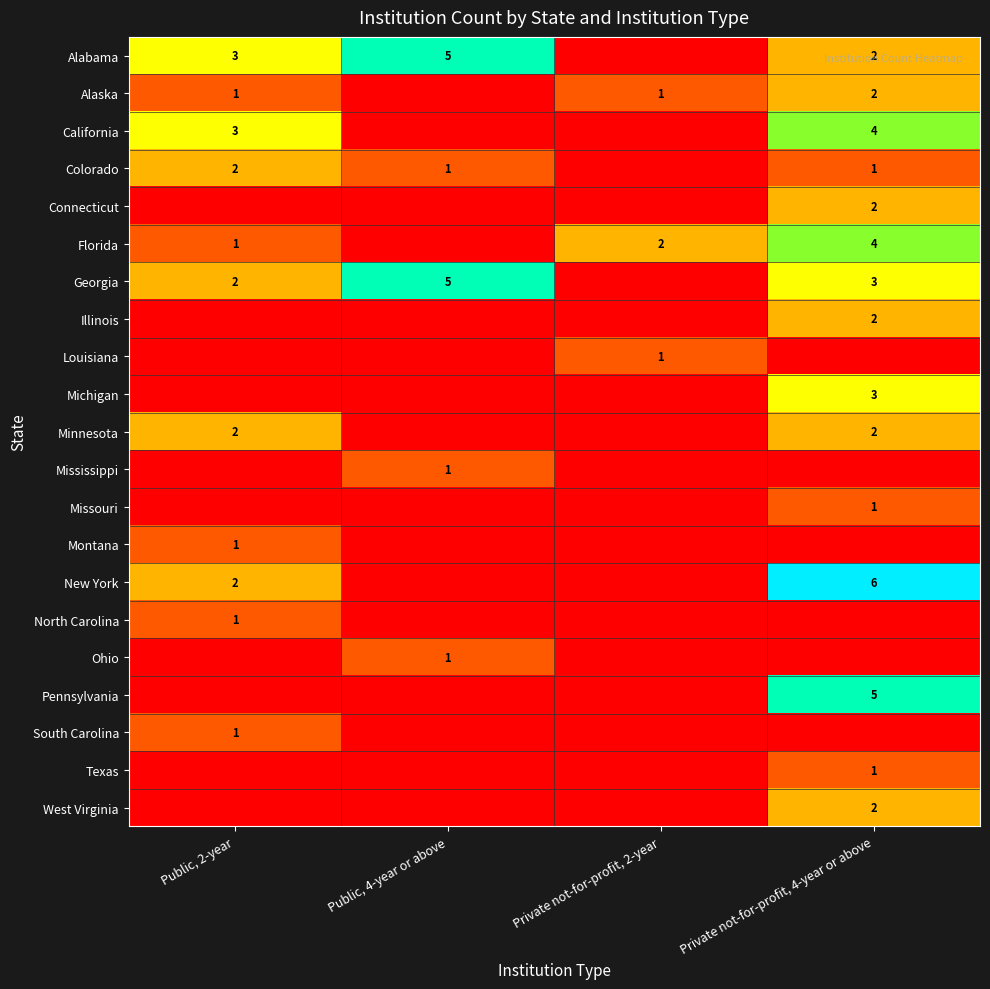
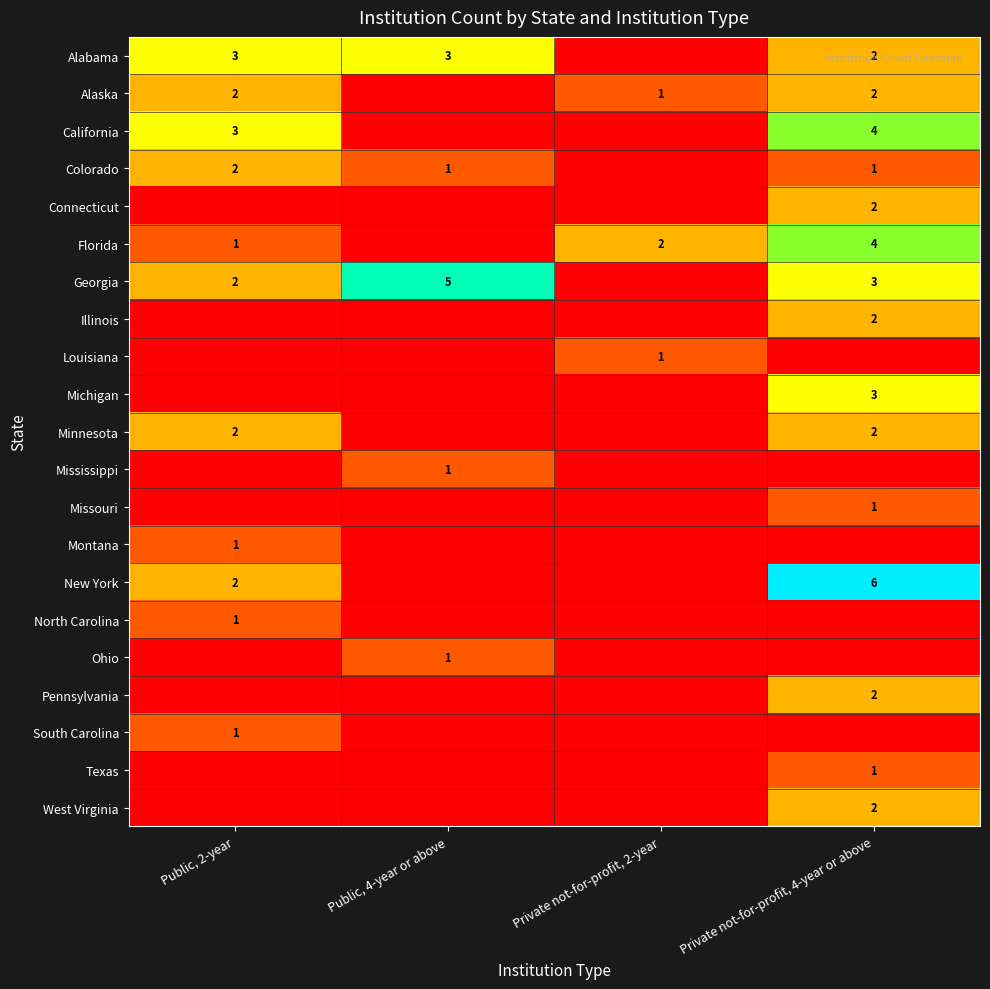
Alabama, Public, 4-year or above: 5 -> 3
Alaska, Public, 2-year: 1 -> 2
Pennsylvania, Private not-for-profit, 4-year or above: 5 -> 2
